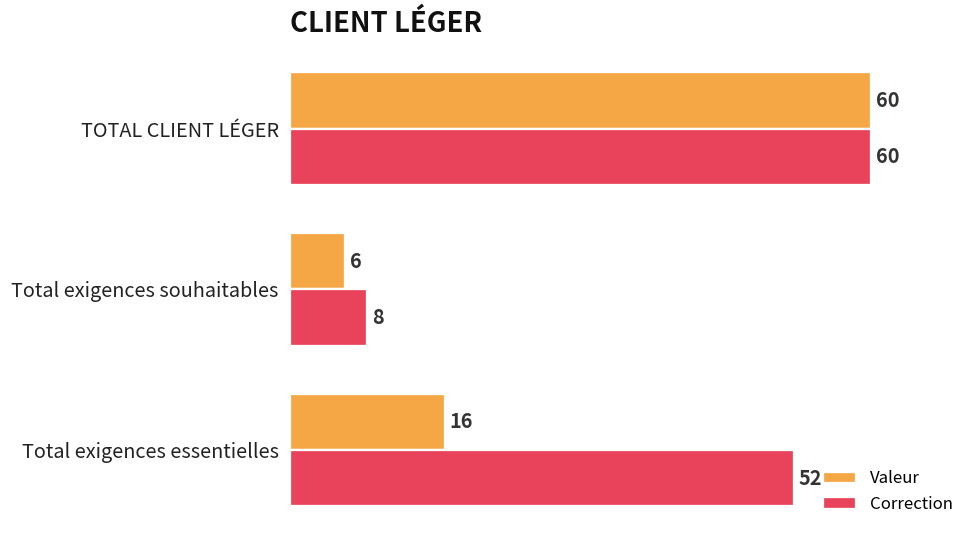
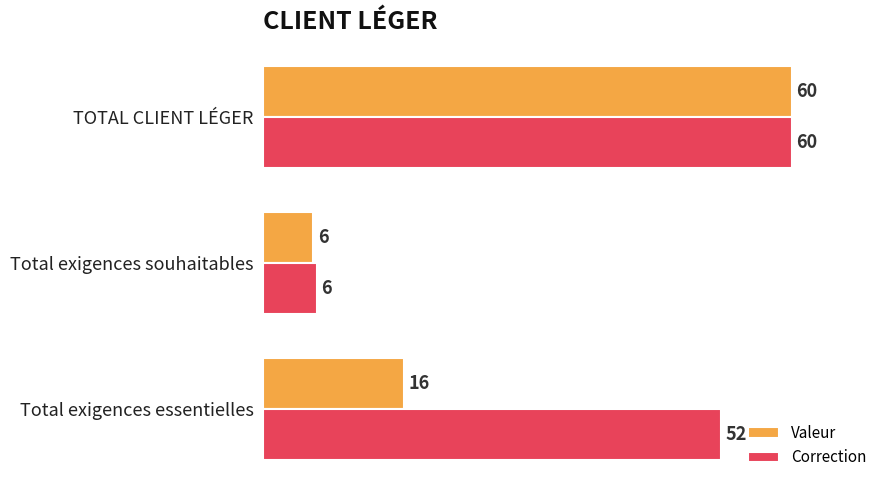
Correction, Total exigences souhaitables: 8 -> 6
